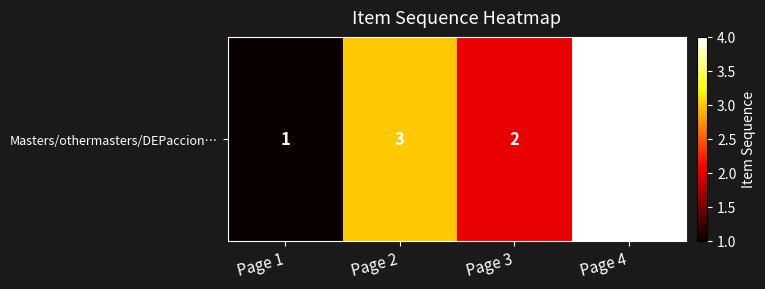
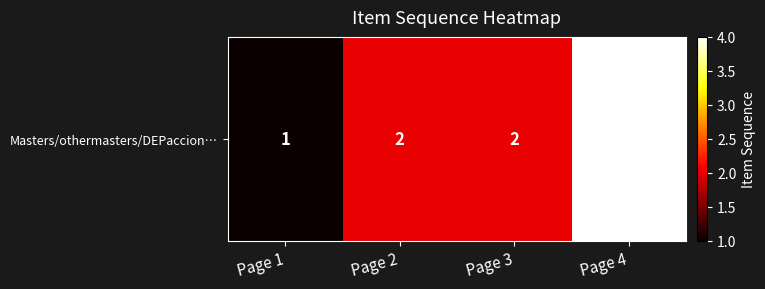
Masters/othermasters/DEPaccion…, Page 2: 3 -> 2
